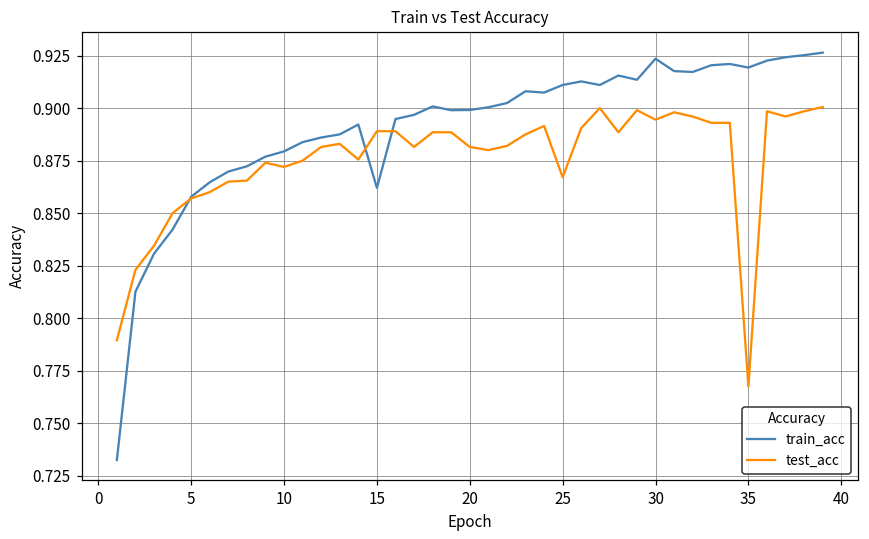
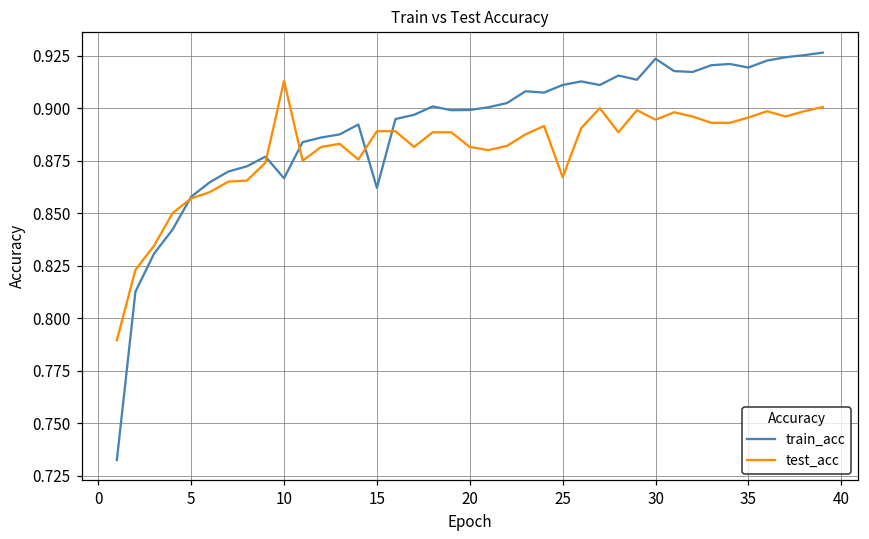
train_acc, 10: 0.879 -> 0.867
test_acc, 10: 0.872 -> 0.913
test_acc, 35: 0.768 -> 0.896
